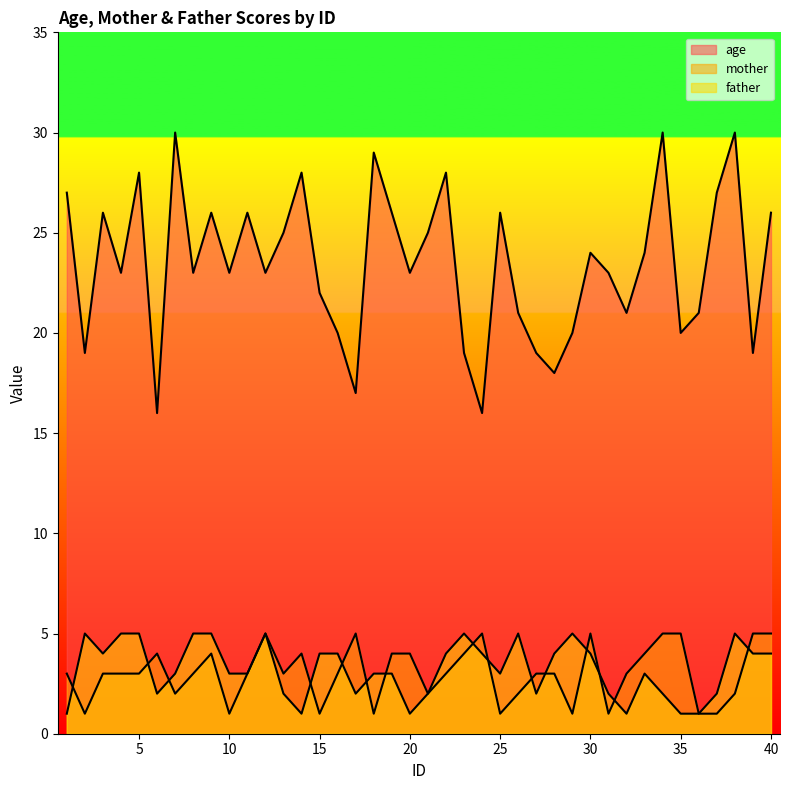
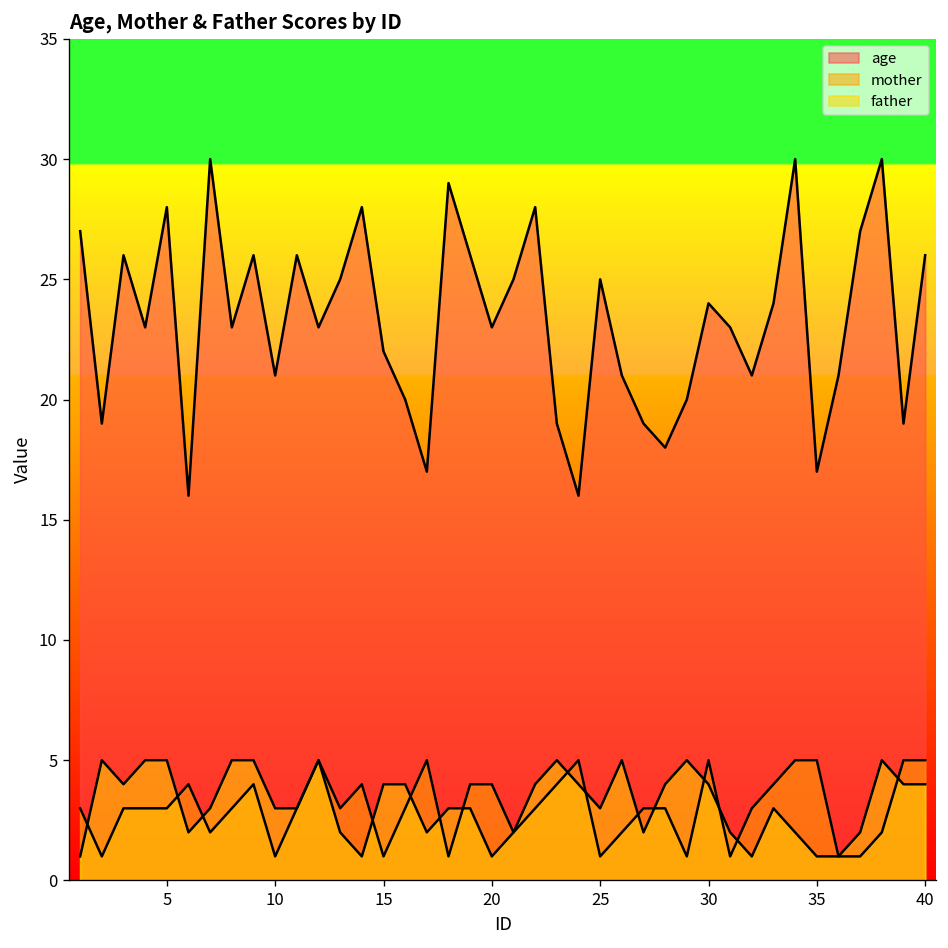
age, 10: 23 -> 21
age, 25: 26 -> 25
age, 35: 20 -> 17
